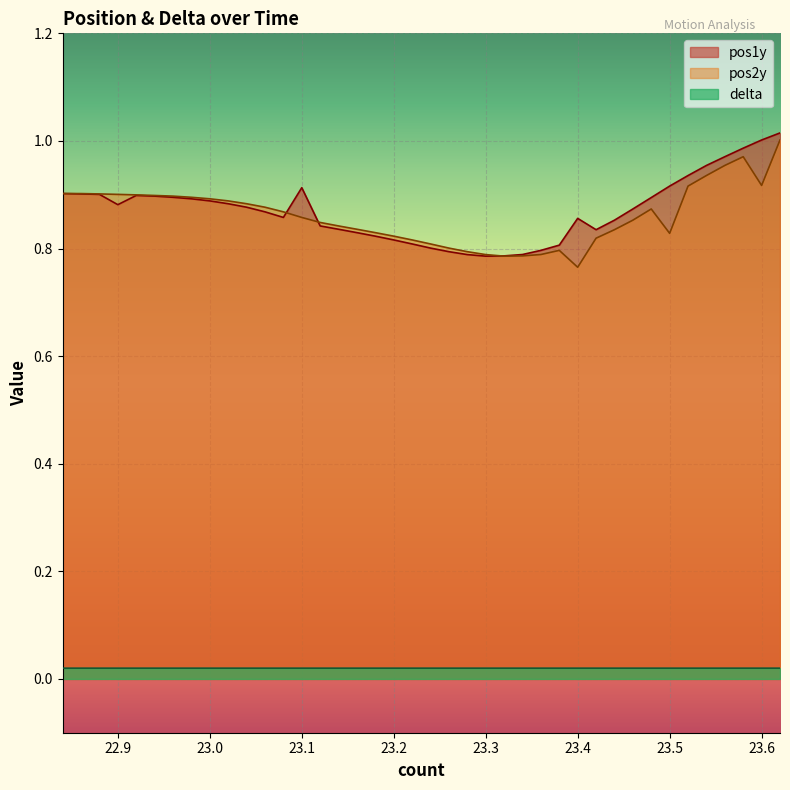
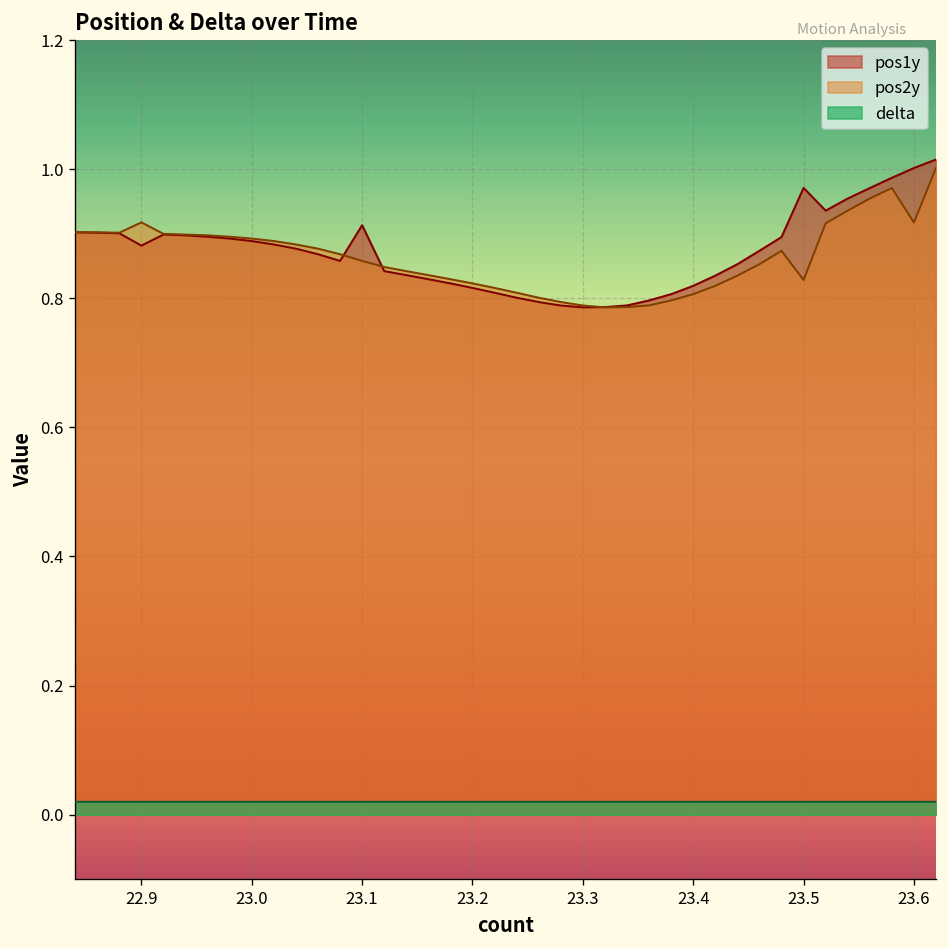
pos2y, 22.9: 0.90 -> 0.92
pos1y, 23.4: 0.86 -> 0.82
pos2y, 23.4: 0.77 -> 0.81
pos1y, 23.5: 0.92 -> 0.97
